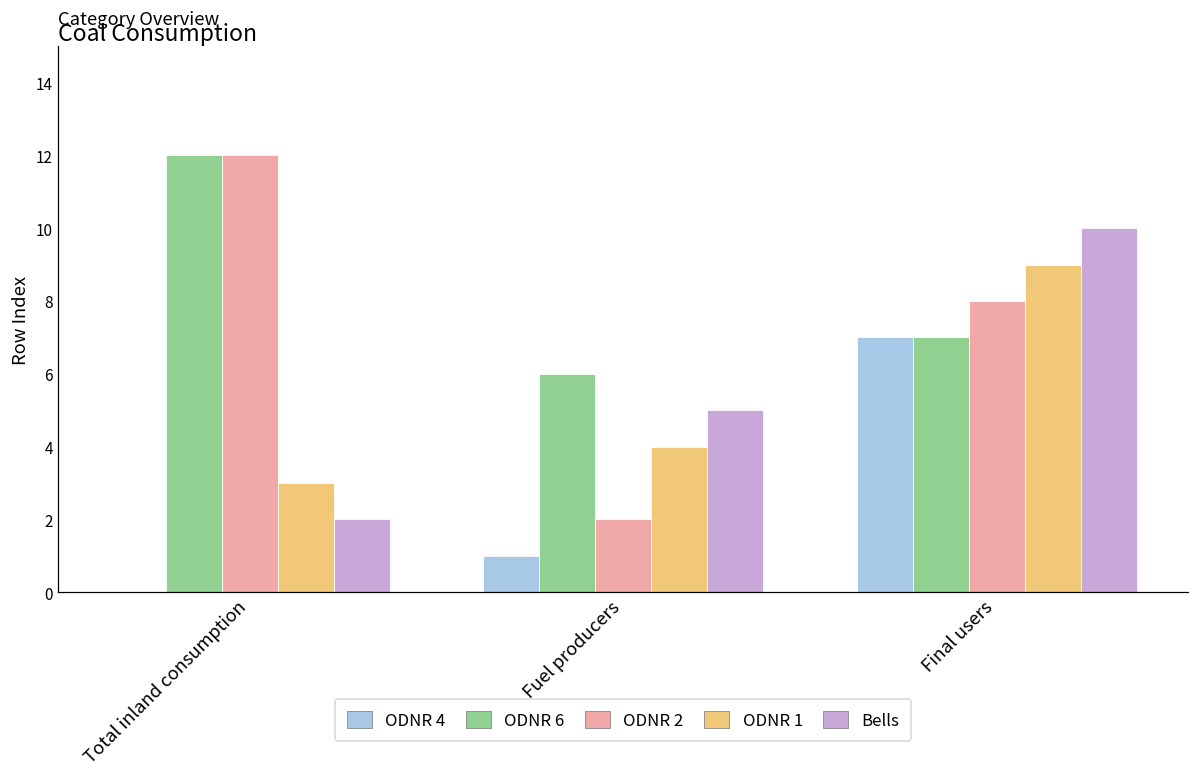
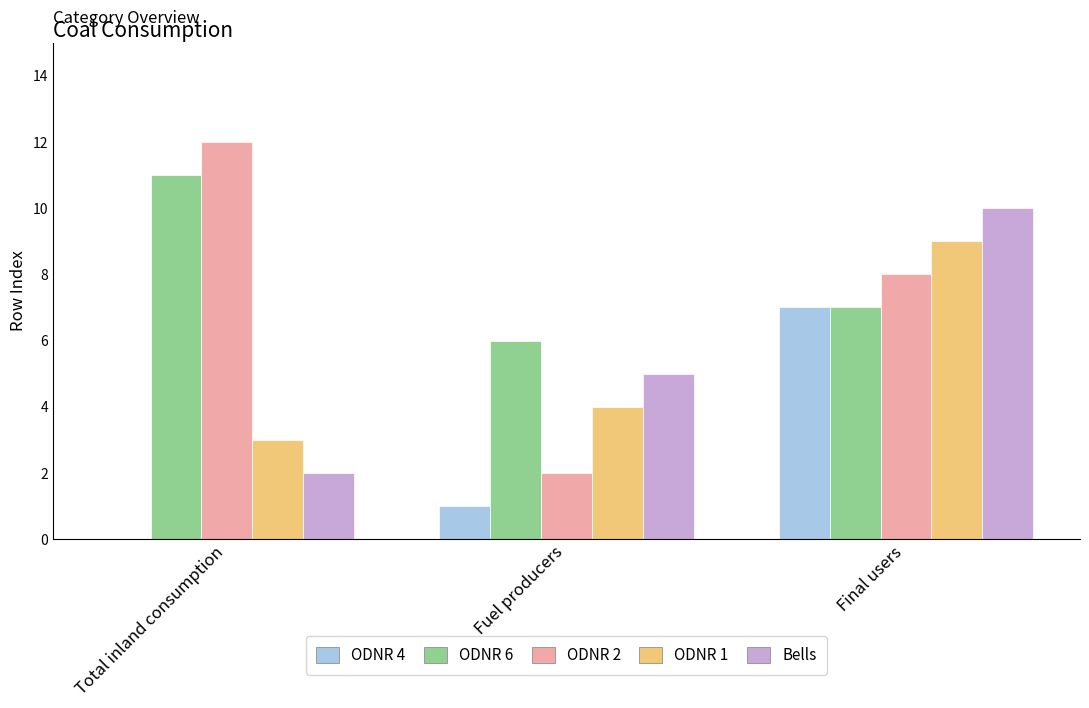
ODNR 6, Total inland consumption: 12 -> 11
